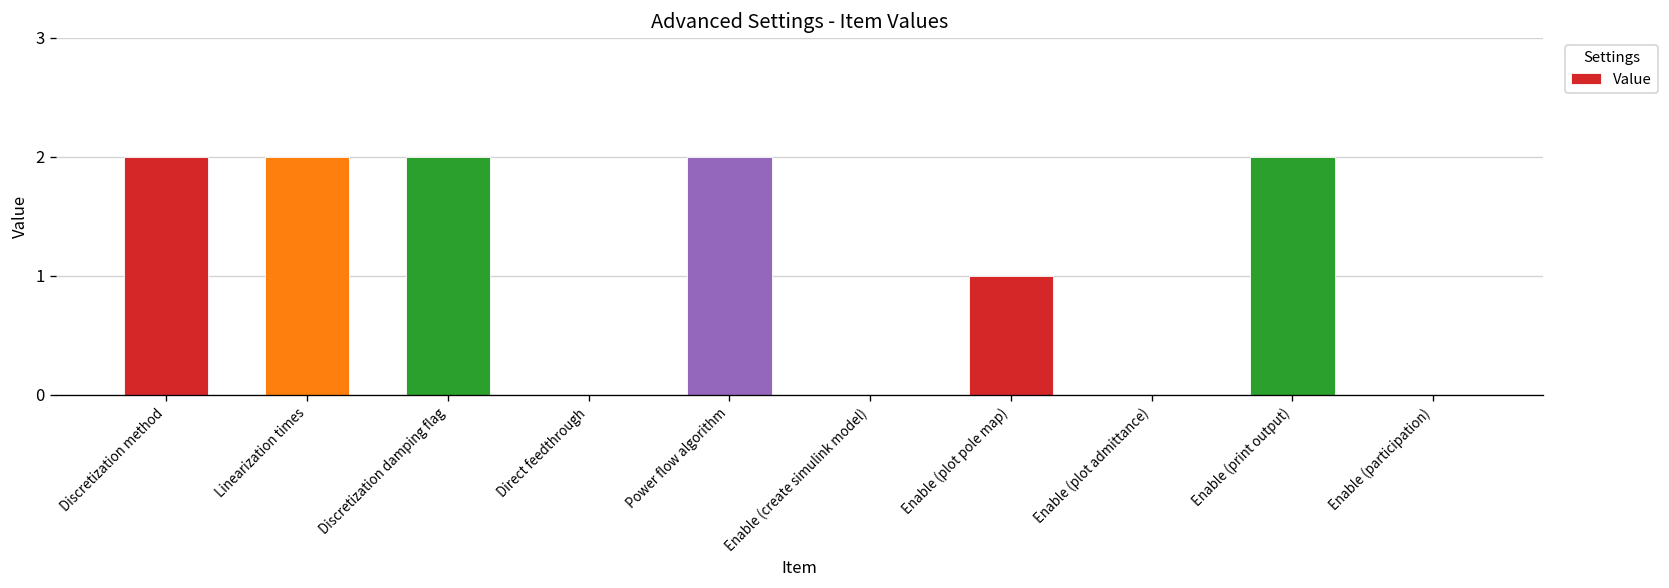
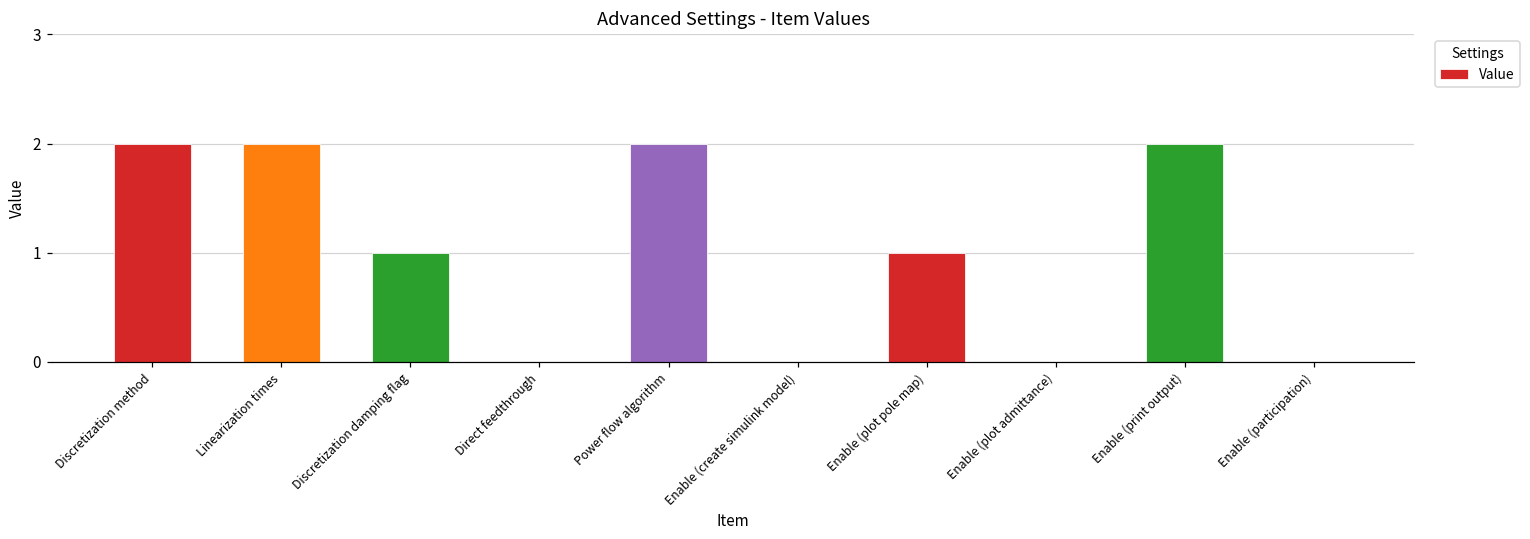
Discretization damping flag: 2 -> 1
